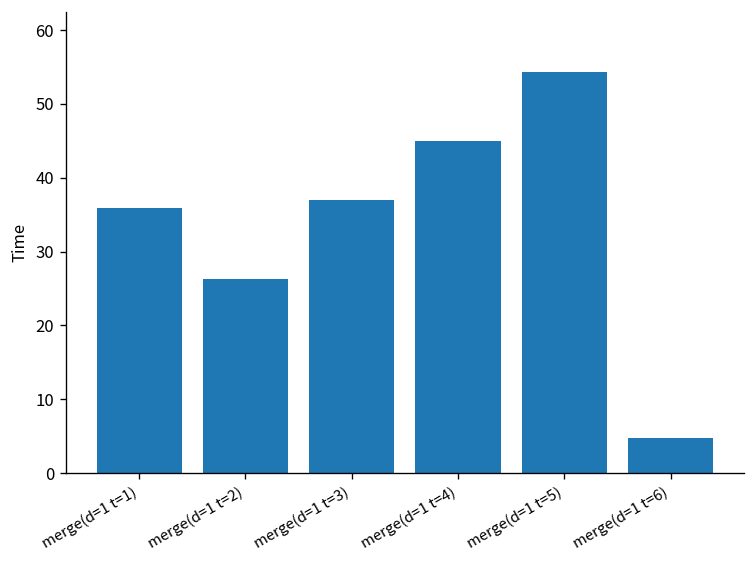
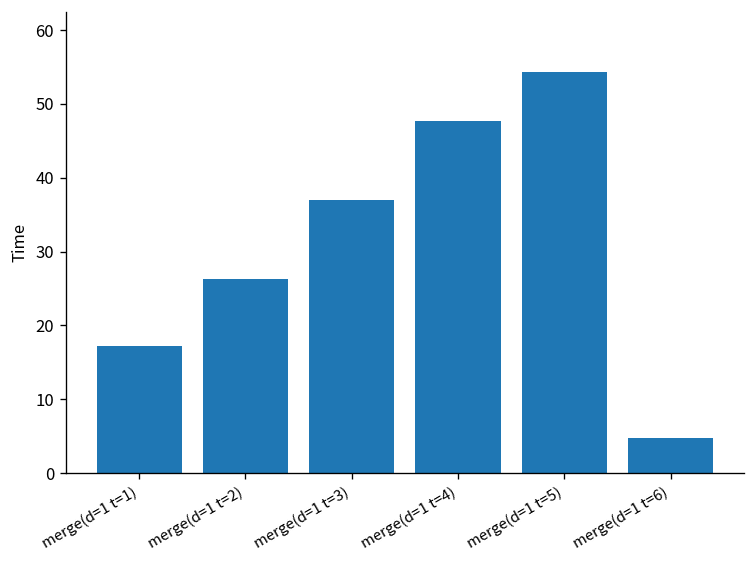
merge(d=1 t=1): 36 -> 17
merge(d=1 t=4): 45 -> 48
